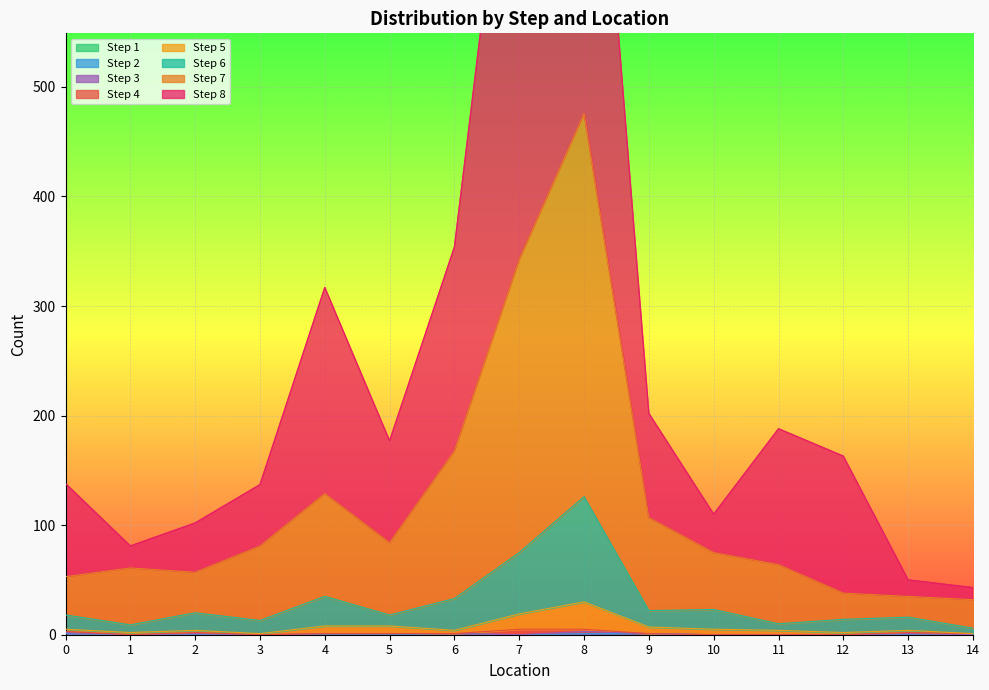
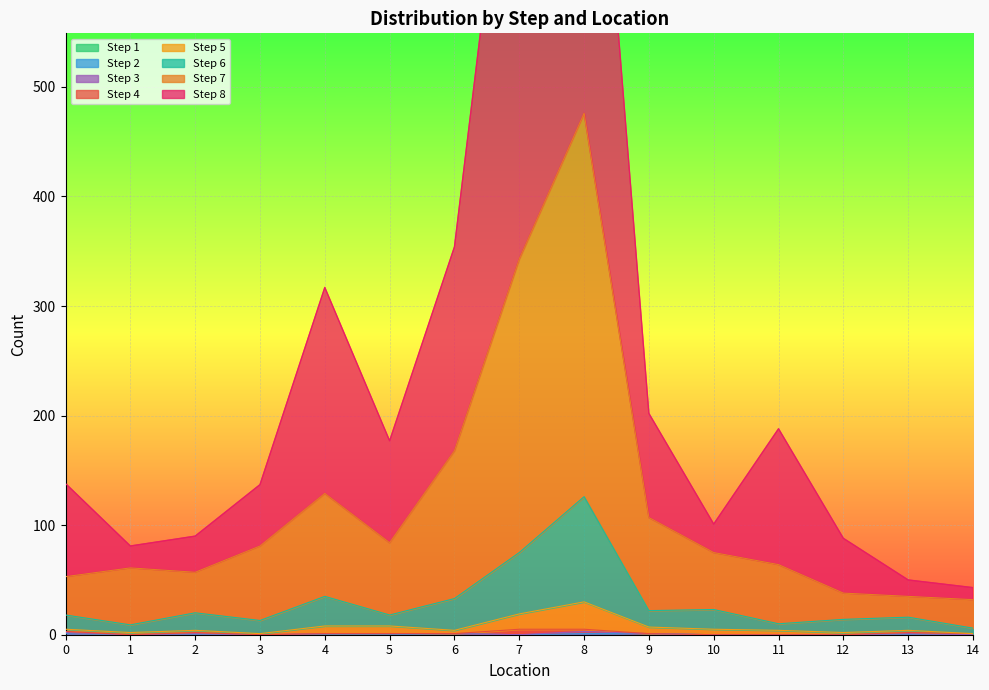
Step 8, 2: 45 -> 33
Step 8, 10: 35 -> 26
Step 8, 12: 125 -> 50
